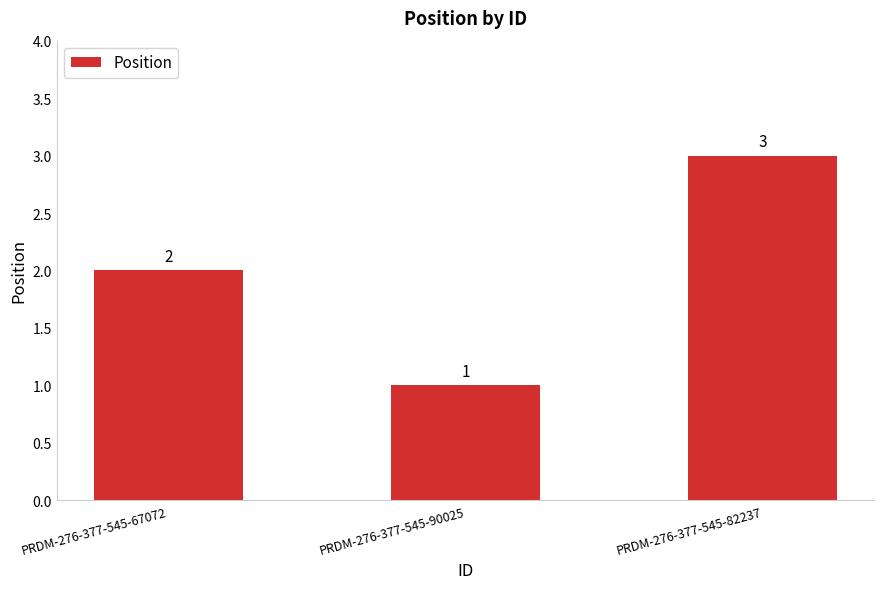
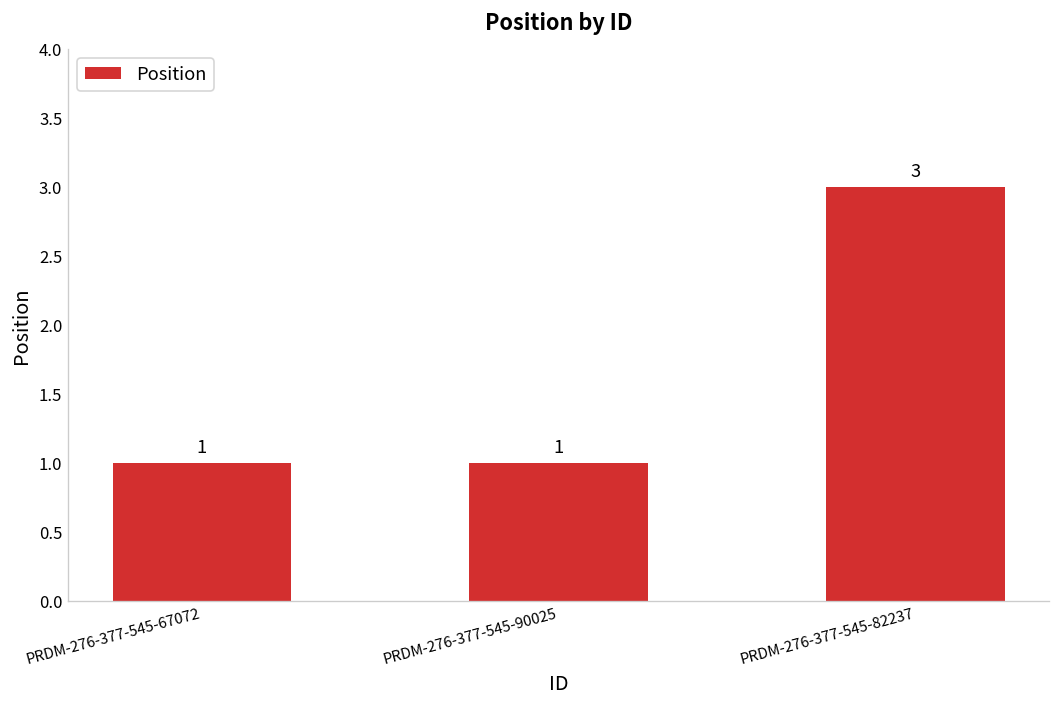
PRDM-276-377-545-67072: 2 -> 1
